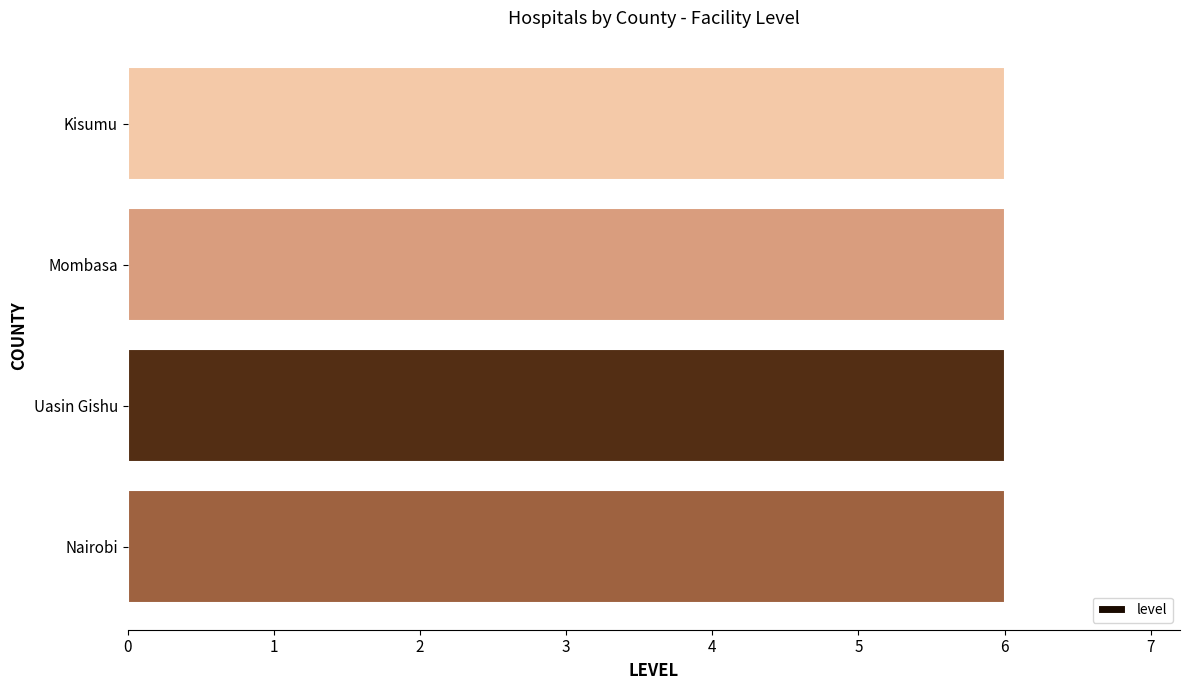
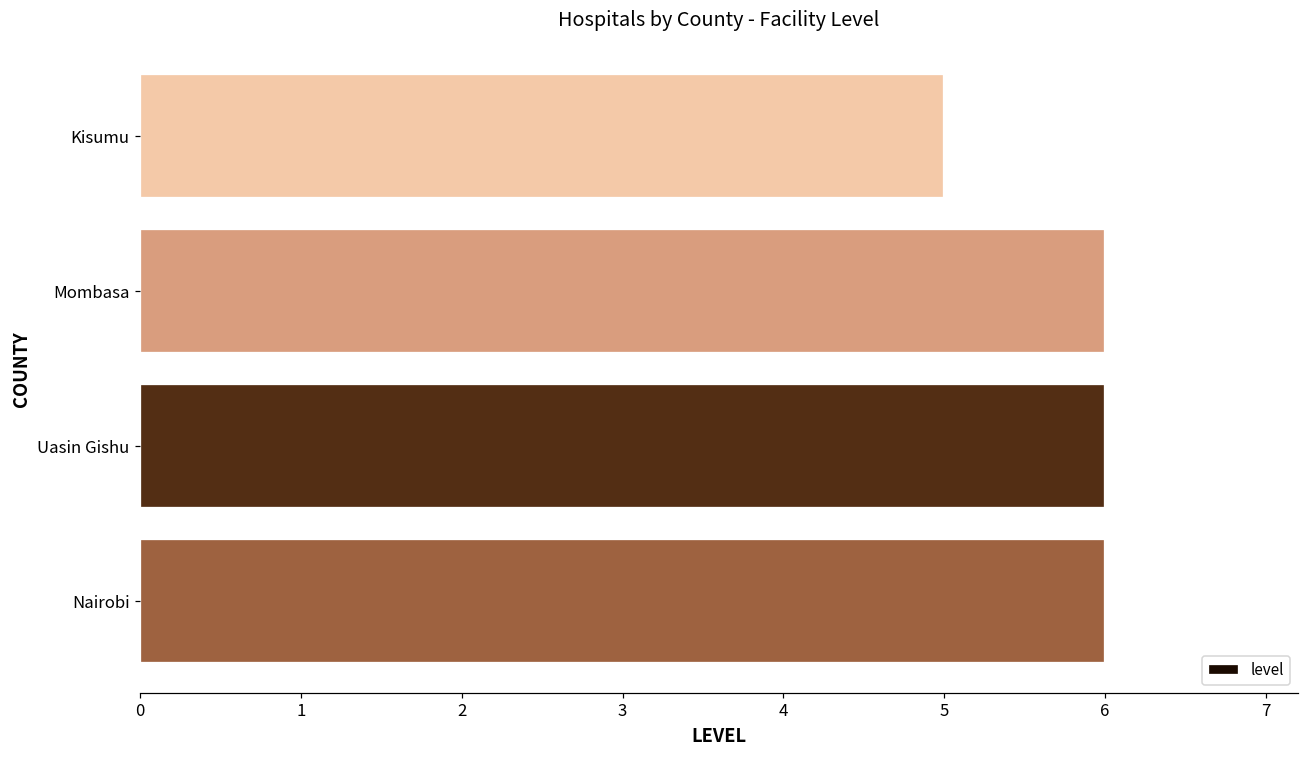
Kisumu: 6 -> 5
